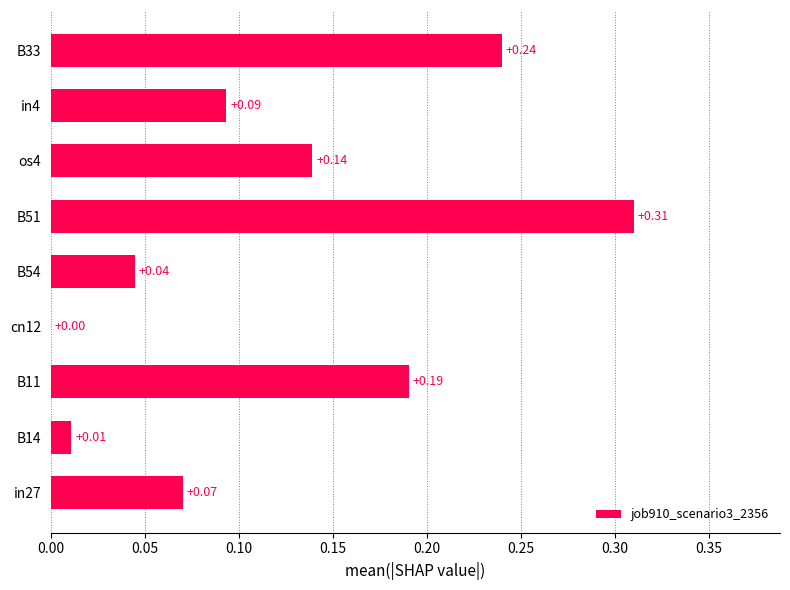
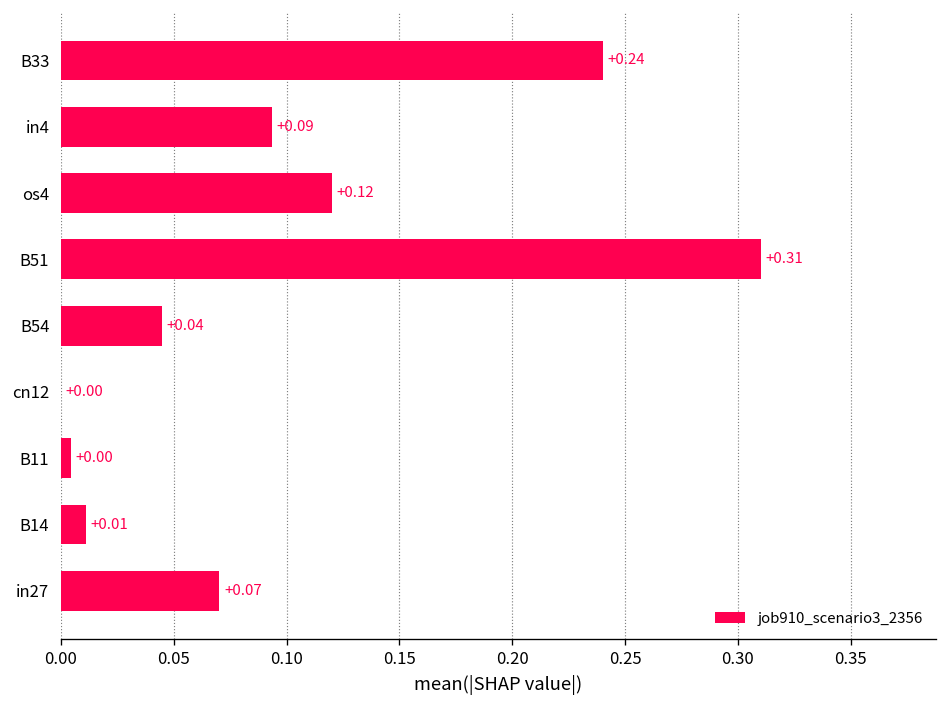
os4: +0.14 -> +0.12
B11: +0.19 -> +0.00
